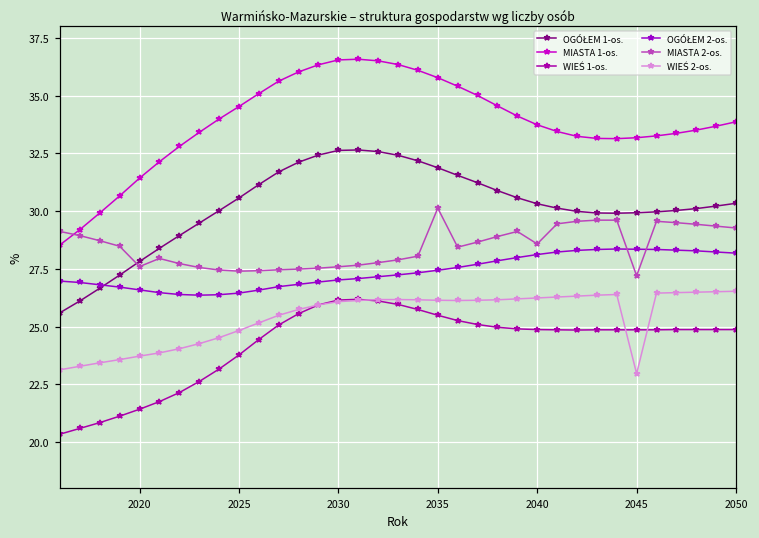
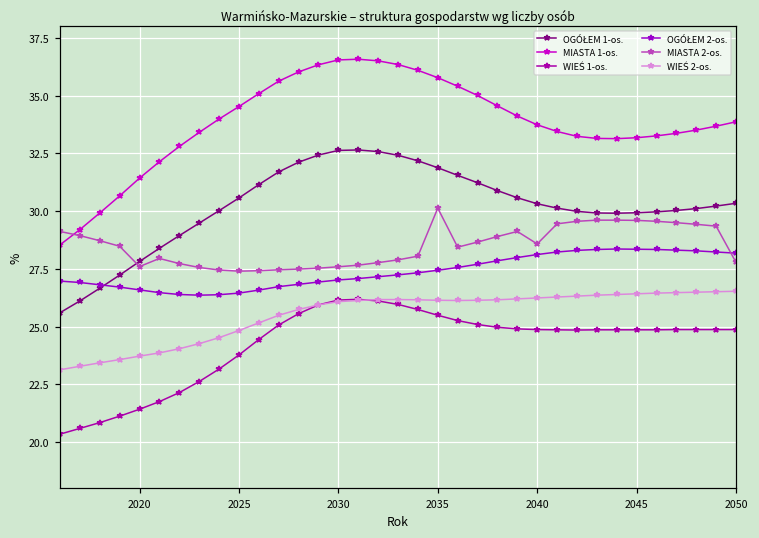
MIASTA 2-os., 2045: 27.2 -> 29.6
WIEŚ 2-os., 2045: 23.0 -> 26.4
MIASTA 2-os., 2050: 29.3 -> 27.8
